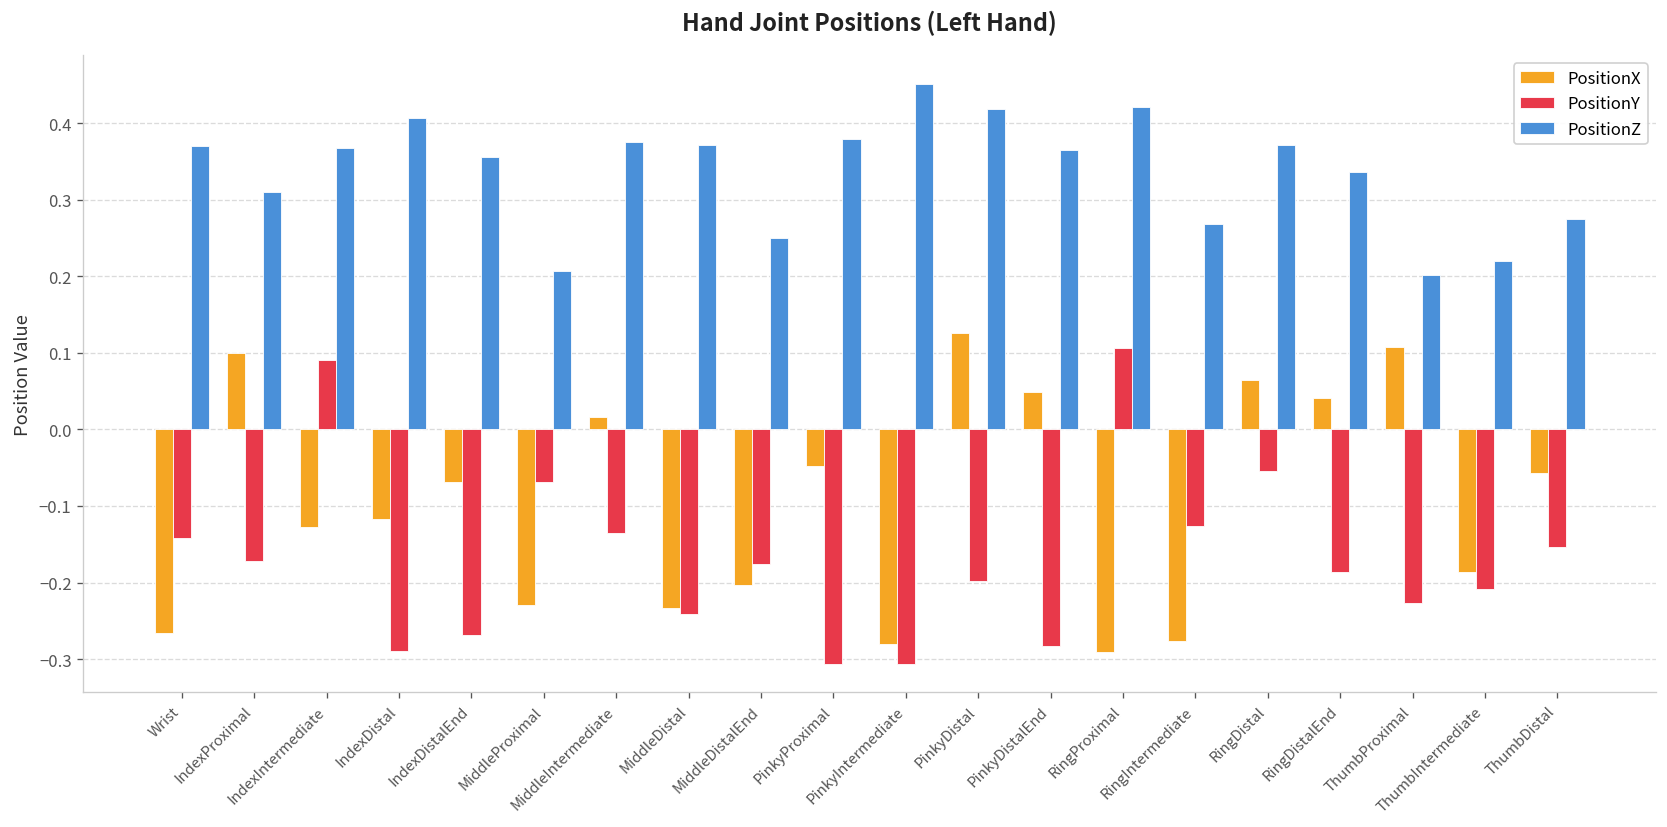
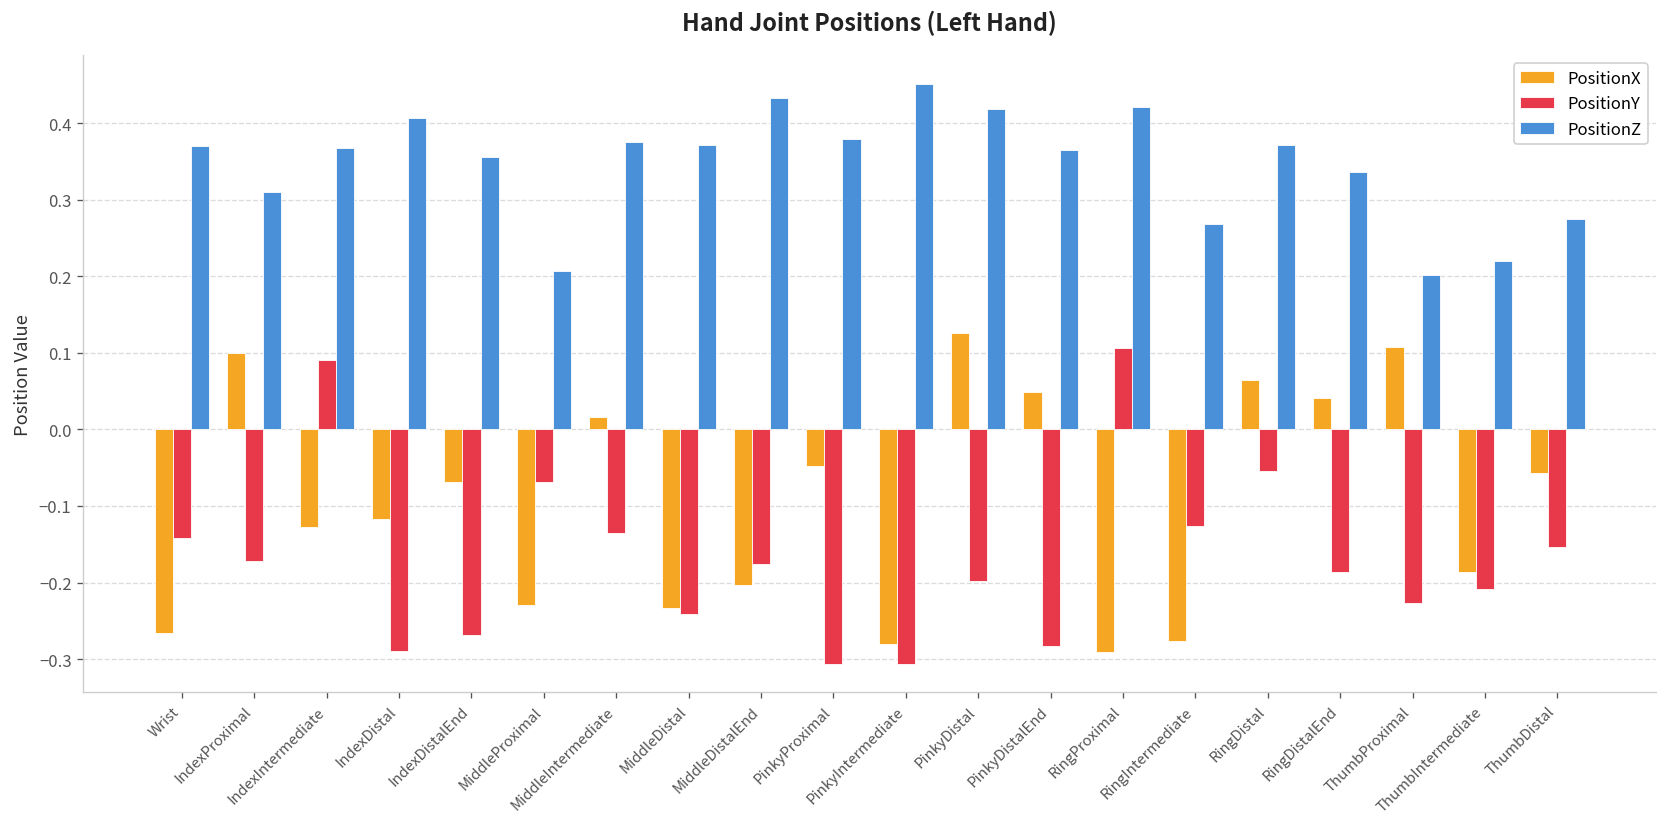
PositionZ, MiddleDistalEnd: 0.25 -> 0.43
